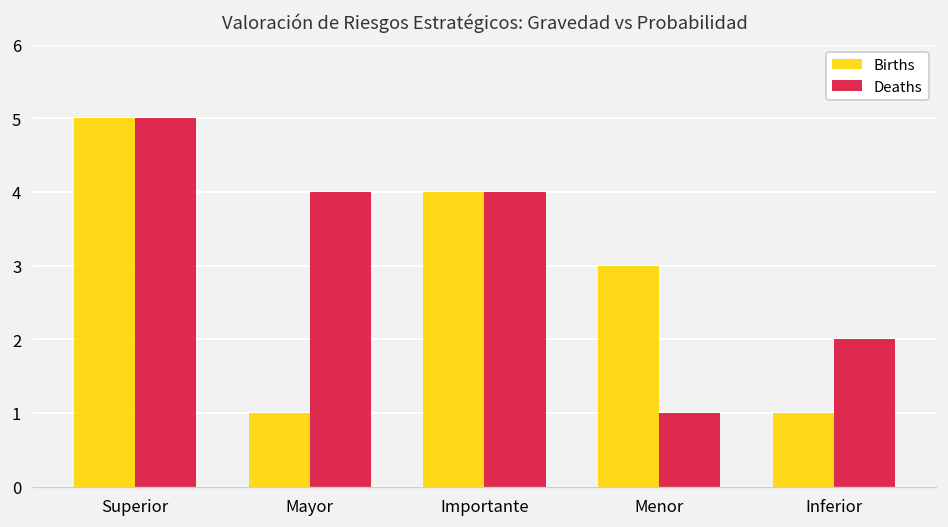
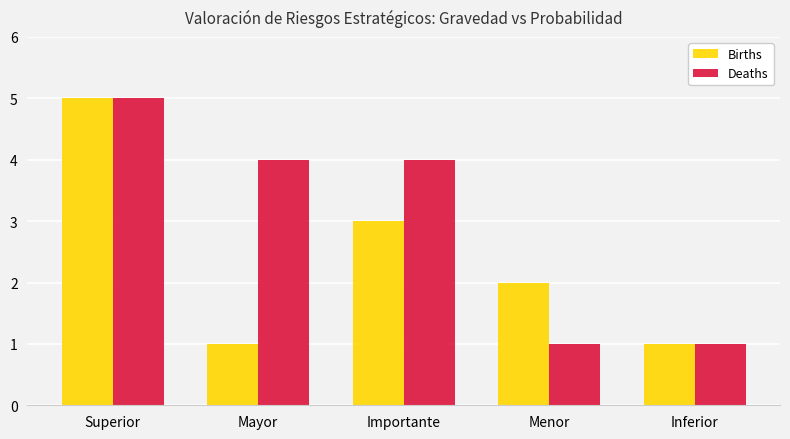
Births, Importante: 4 -> 3
Births, Menor: 3 -> 2
Deaths, Inferior: 2 -> 1
